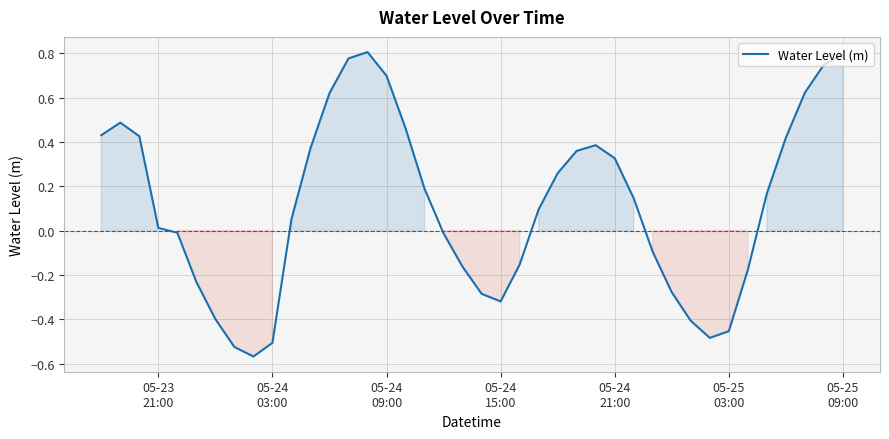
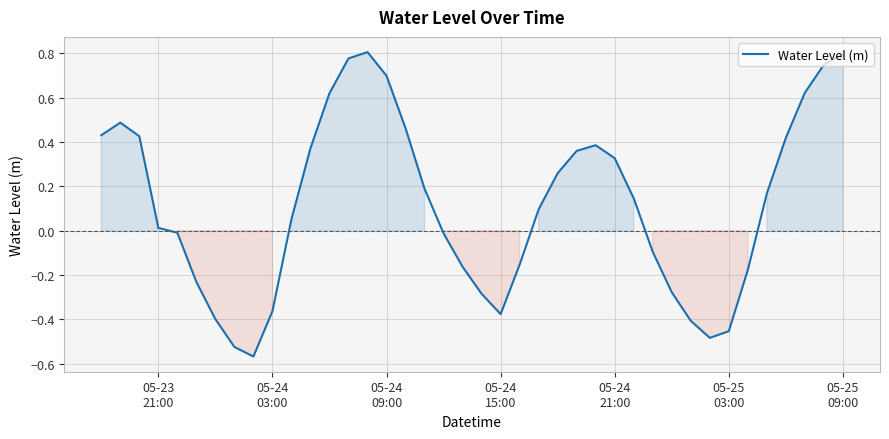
05-24 03:00: -0.51 -> -0.36
05-24 15:00: -0.32 -> -0.38
